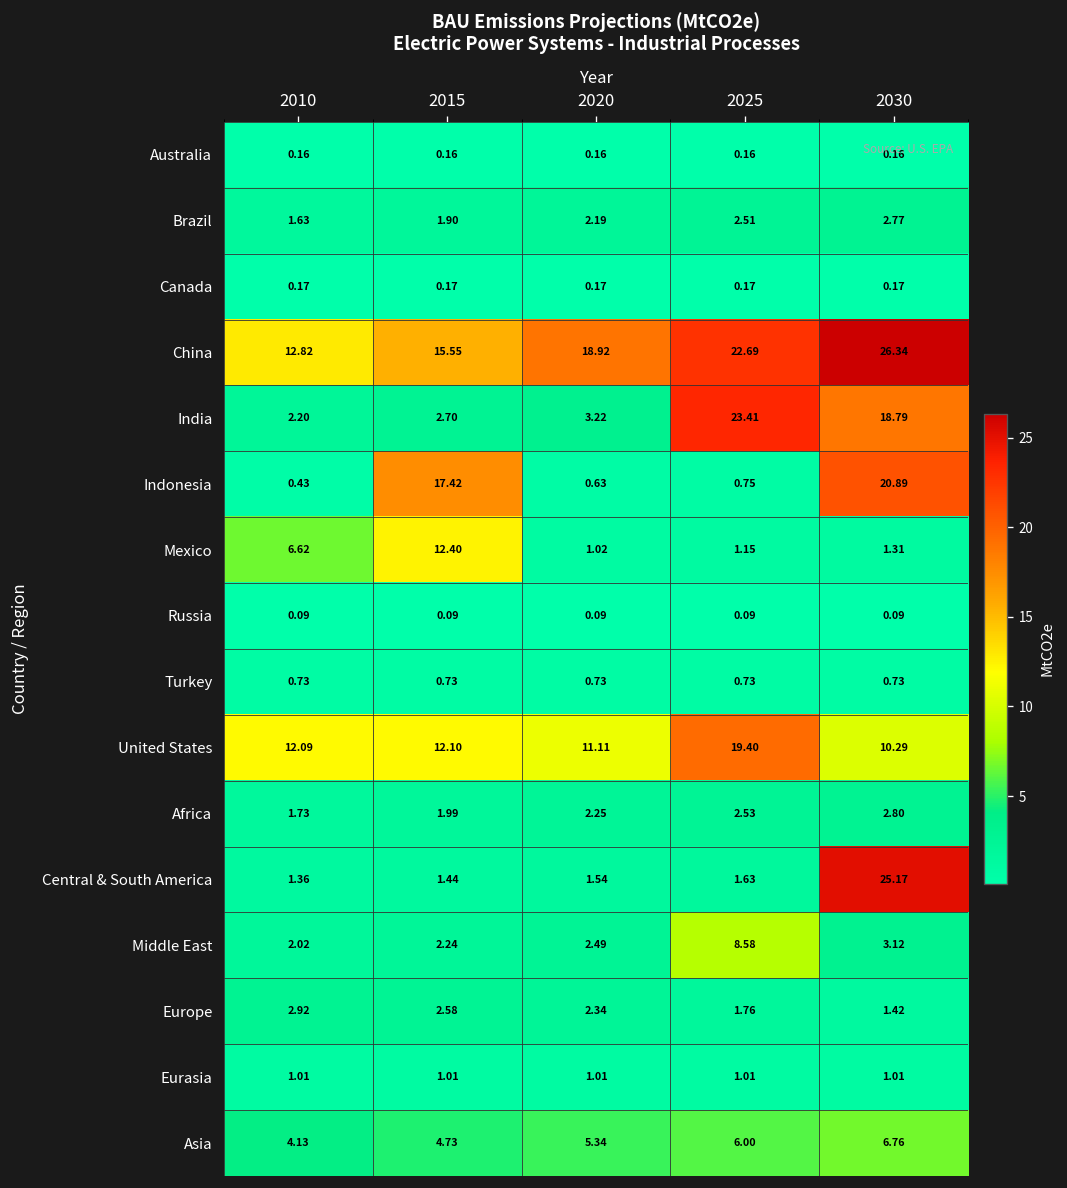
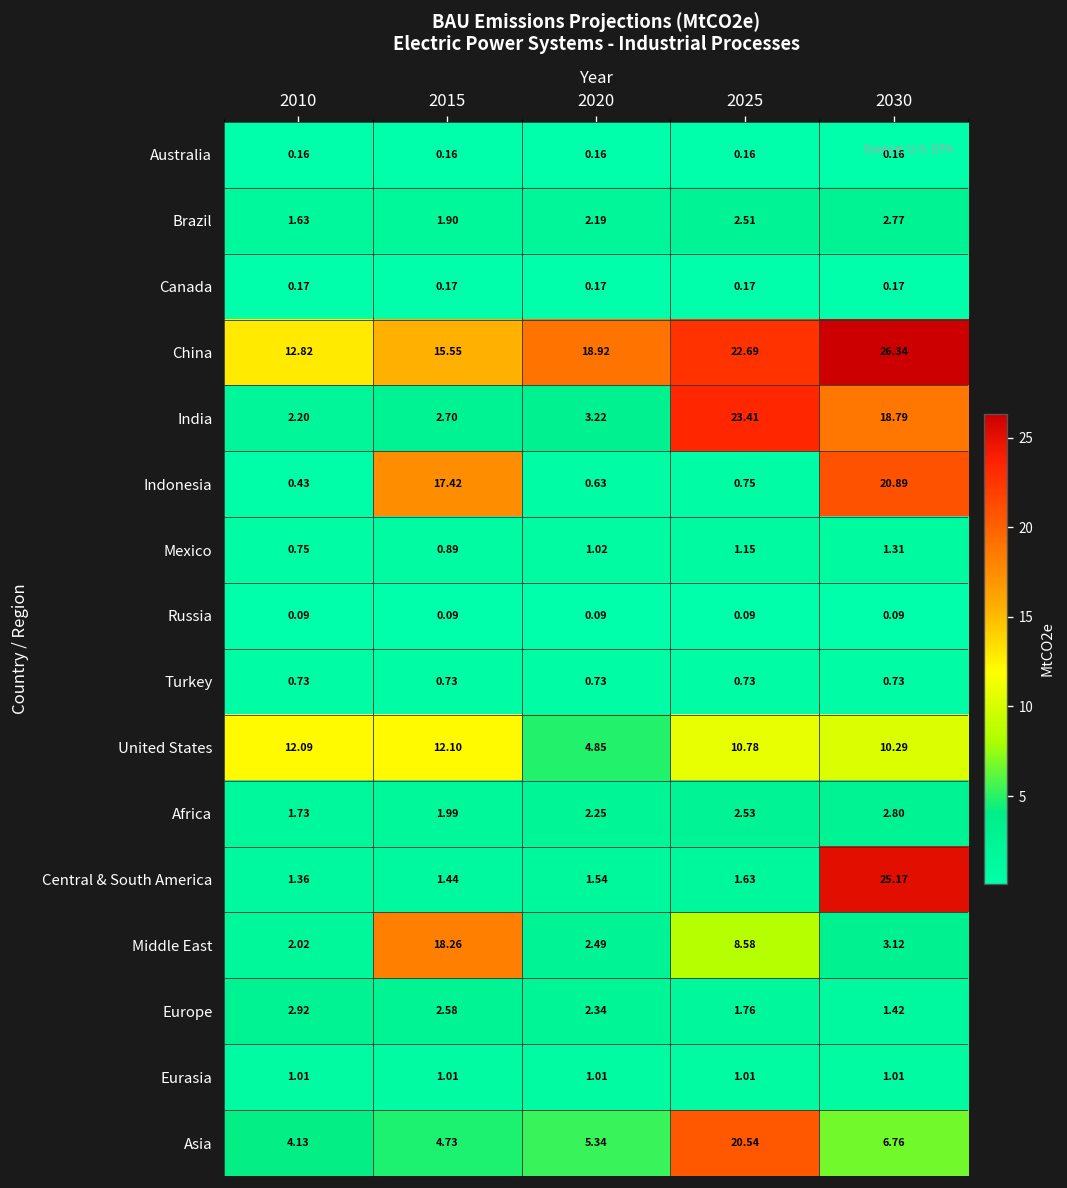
Mexico, 2010: 6.62 -> 0.75
Mexico, 2015: 12.40 -> 0.89
United States, 2020: 11.11 -> 4.85
United States, 2025: 19.40 -> 10.78
Middle East, 2015: 2.24 -> 18.26
Asia, 2025: 6.00 -> 20.54
